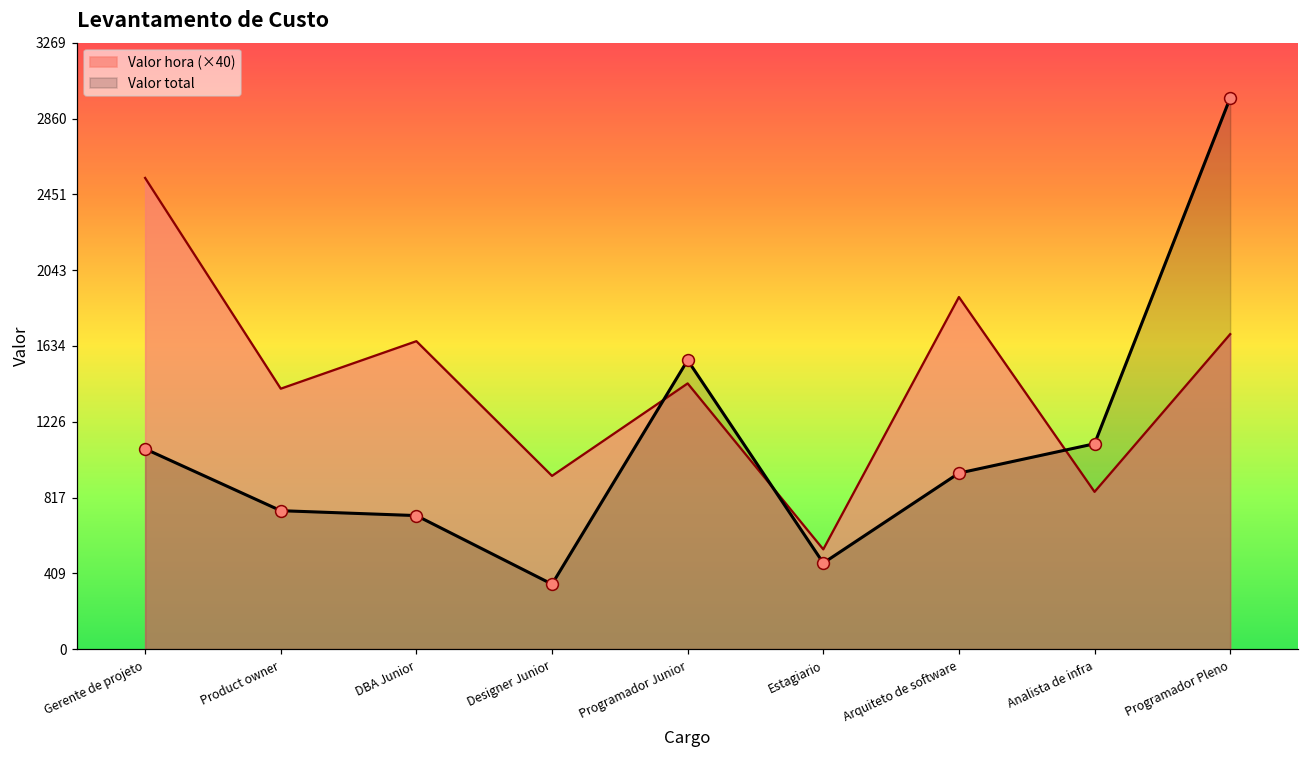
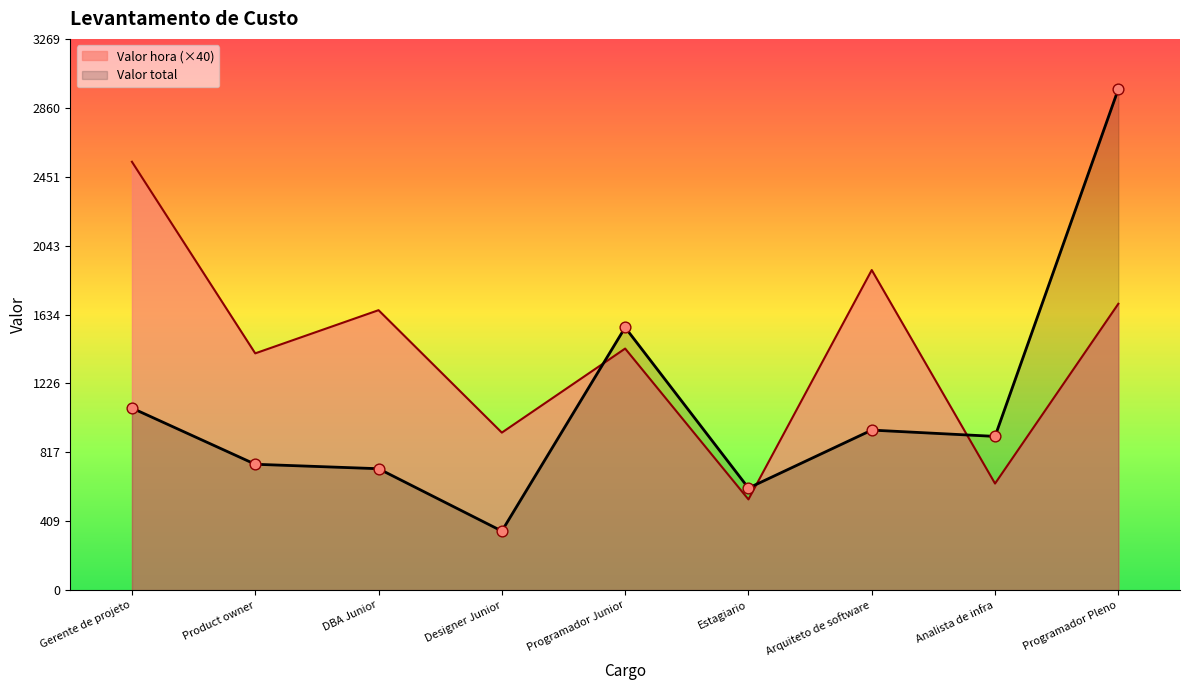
Valor total, Estagiario: 460 -> 610
Valor hora (×40), Analista de infra: 850 -> 630
Valor total, Analista de infra: 1110 -> 910
